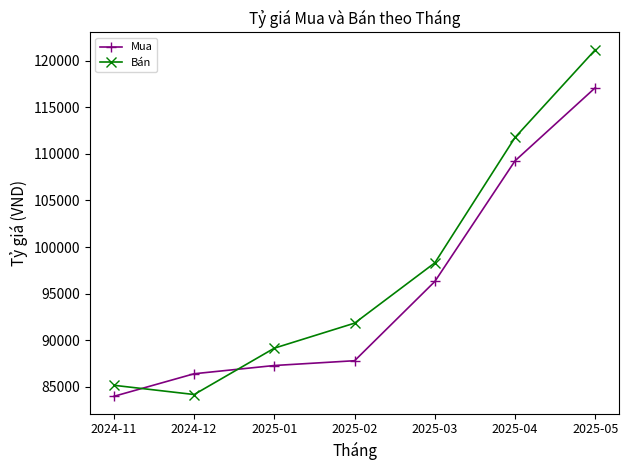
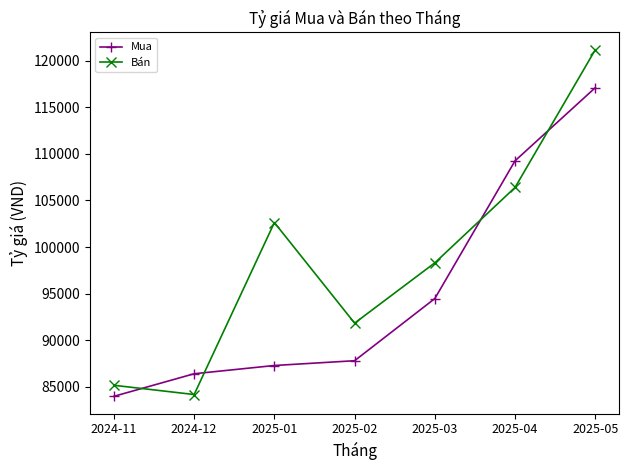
Bán, 2025-01: 89000 -> 103000
Mua, 2025-03: 96000 -> 94000
Bán, 2025-04: 112000 -> 106000
